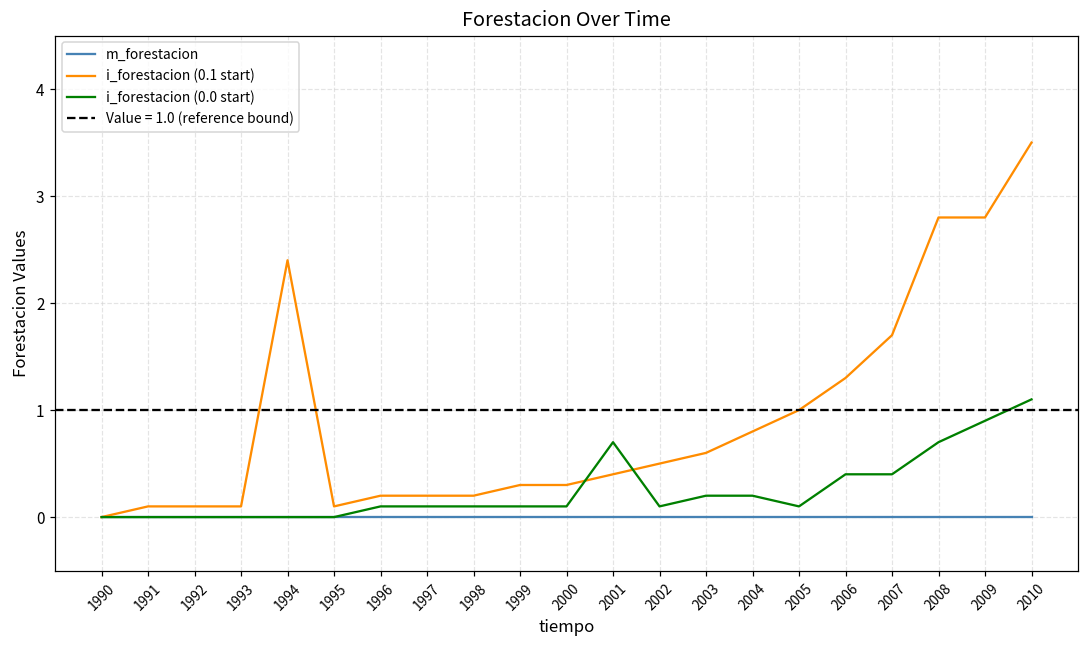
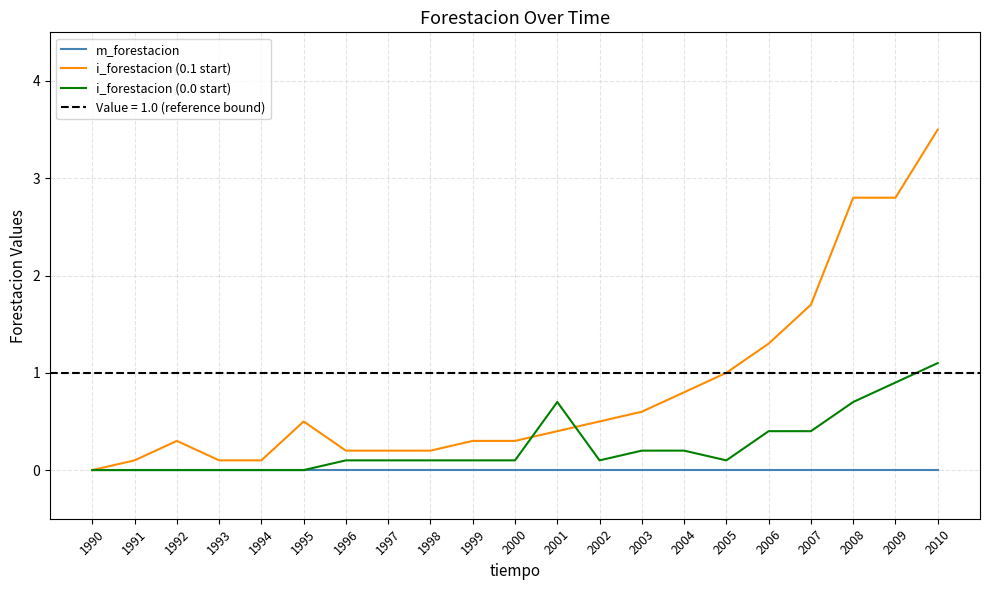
i_forestacion (0.1 start), 1992: 0.1 -> 0.3
i_forestacion (0.1 start), 1994: 2.4 -> 0.1
i_forestacion (0.1 start), 1995: 0.1 -> 0.5
